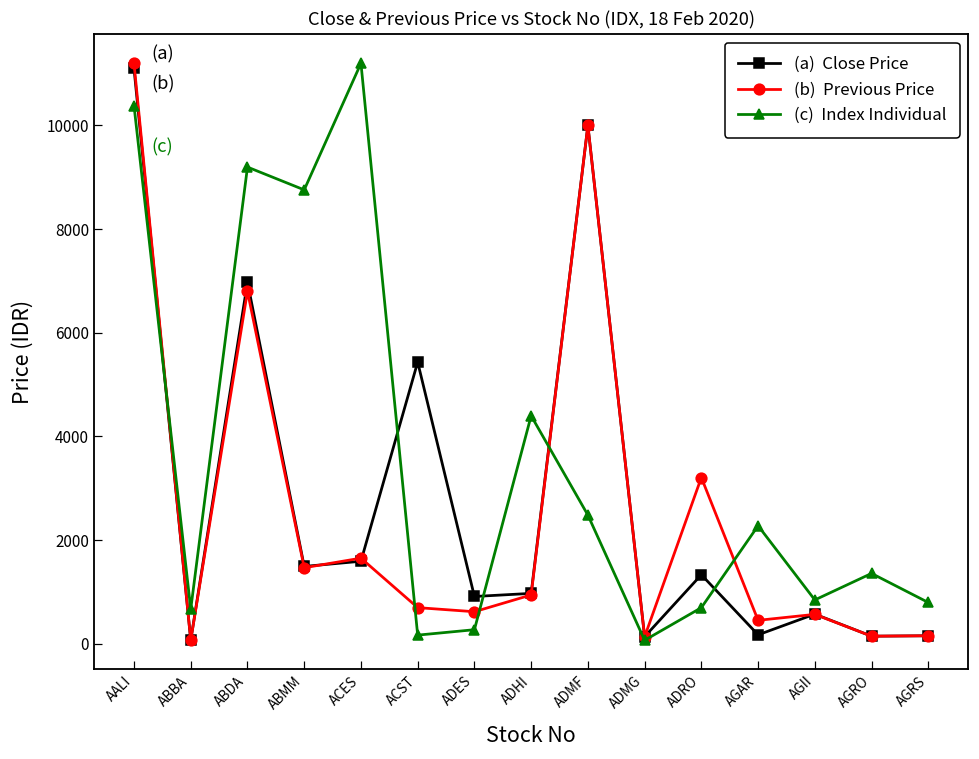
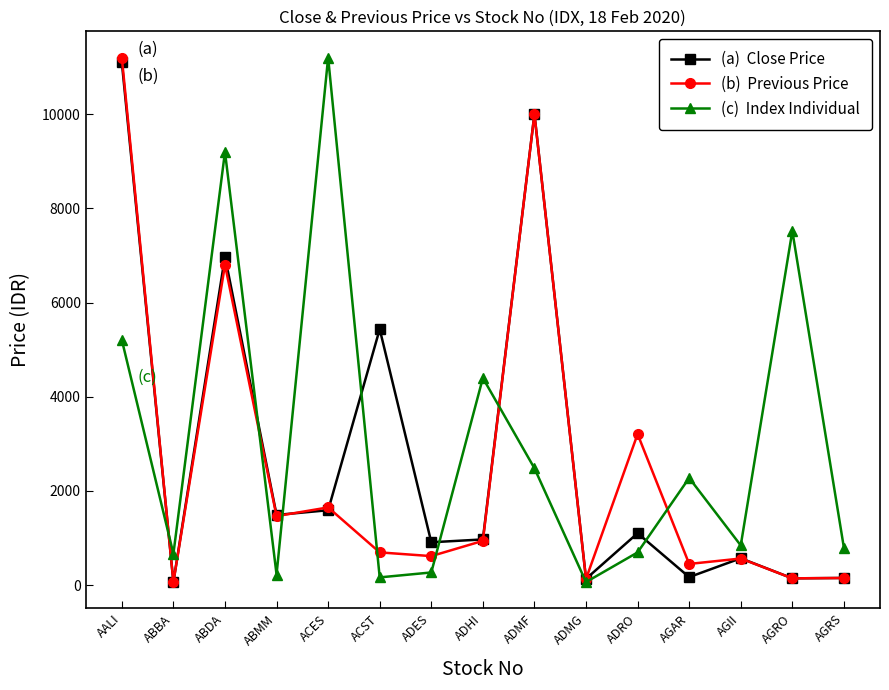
(c) Index Individual, AALI: 10400 -> 5200
(c) Index Individual, ABMM: 8800 -> 200
(a) Close Price, ADRO: 1300 -> 1100
(c) Index Individual, AGRO: 1400 -> 7500
